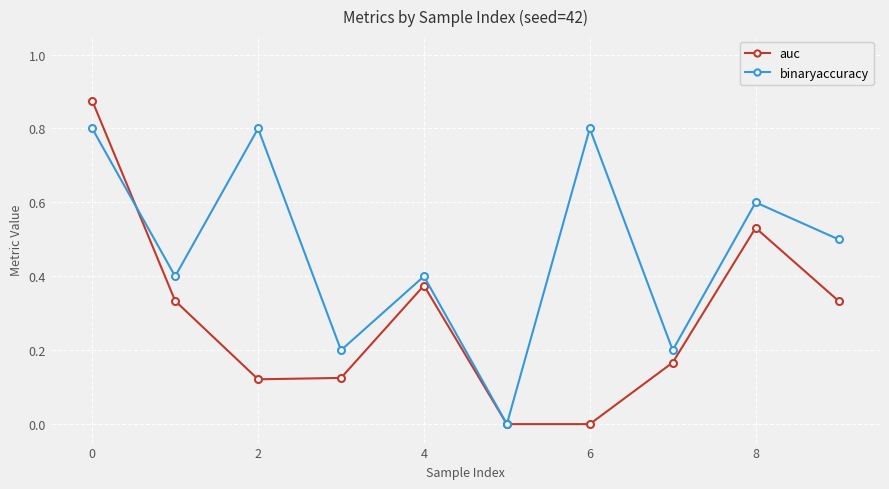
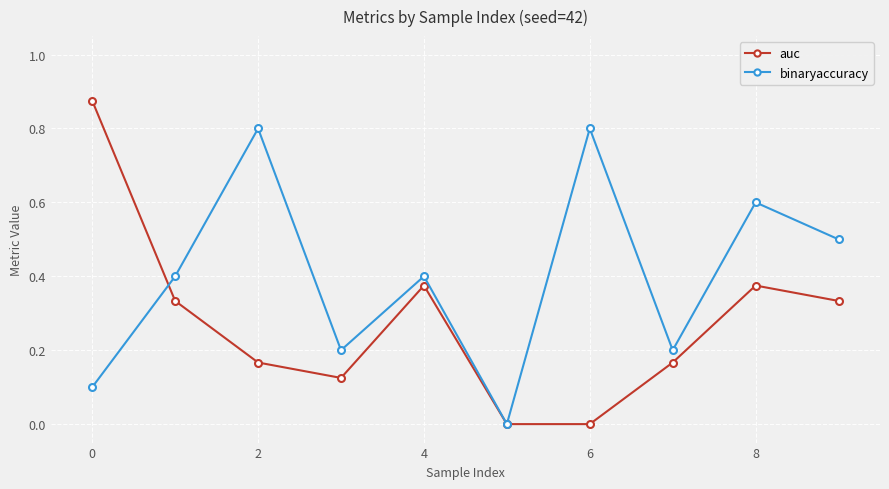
binaryaccuracy, 0: 0.8 -> 0.1
auc, 2: 0.12 -> 0.17
auc, 8: 0.53 -> 0.38
